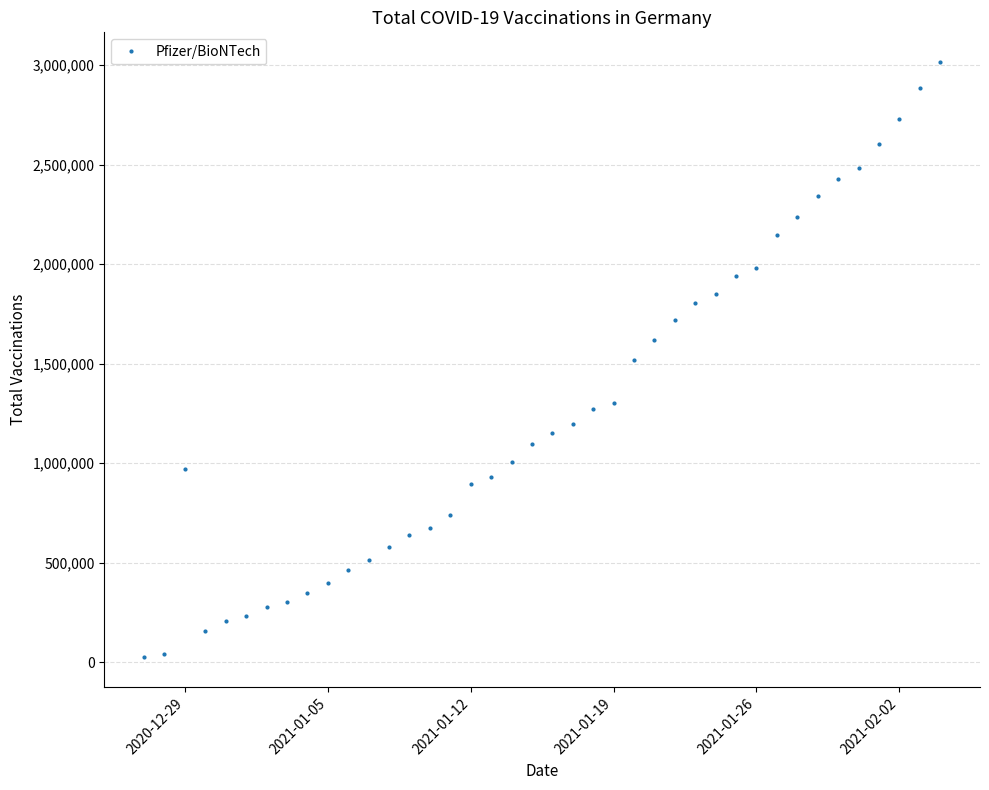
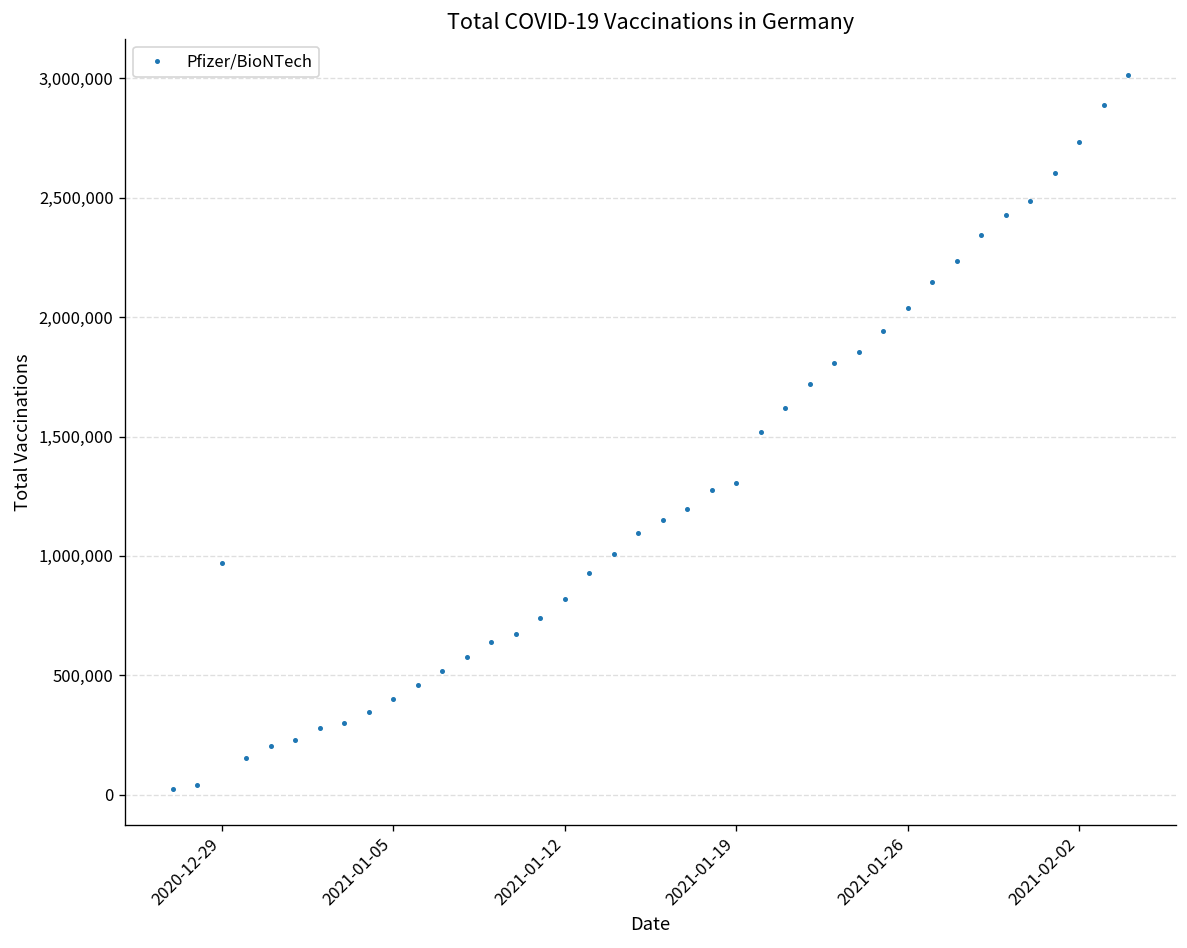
2021-01-12: 890,000 -> 820,000
2021-01-26: 1,980,000 -> 2,040,000
